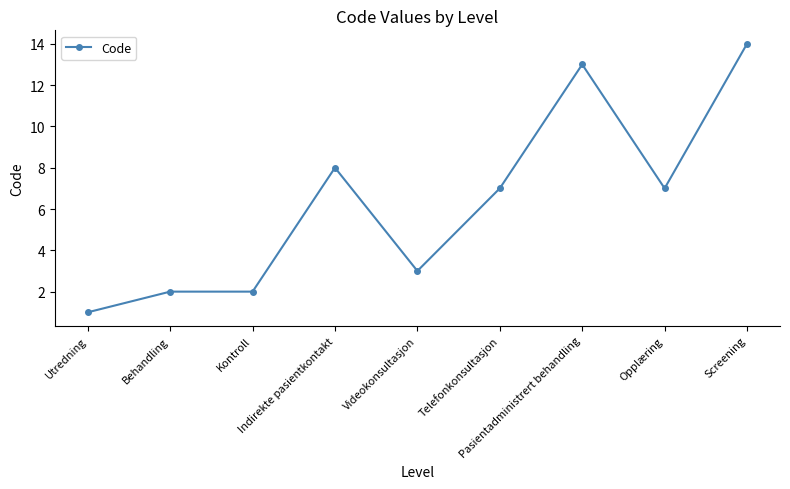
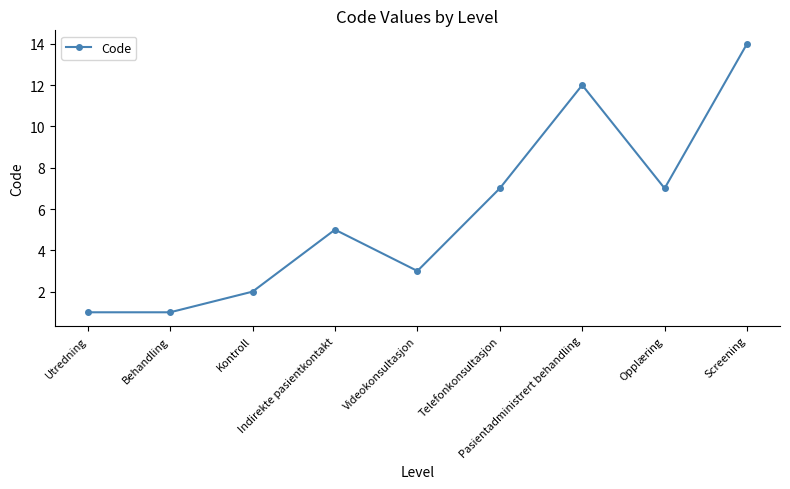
Behandling: 2 -> 1
Indirekte pasientkontakt: 8 -> 5
Pasientadministrert behandling: 13 -> 12
